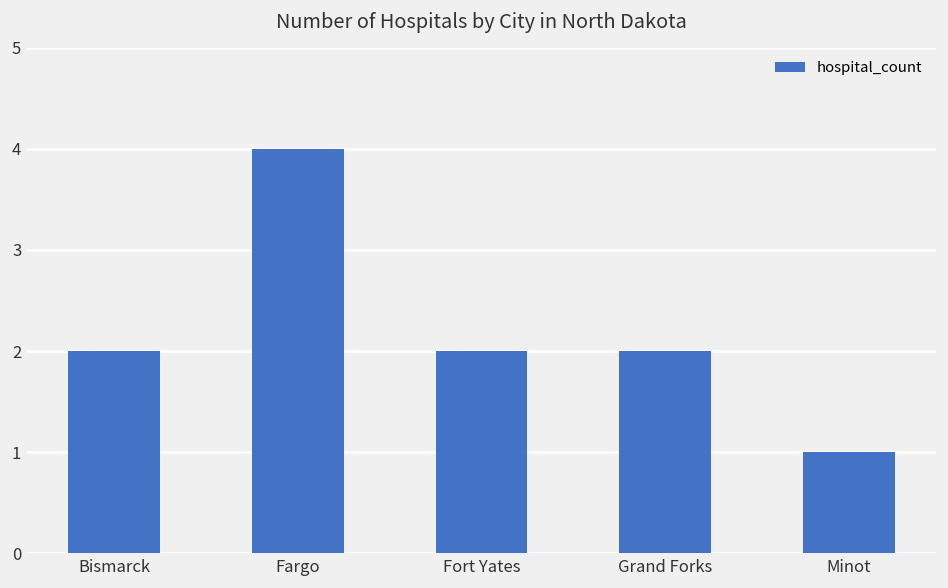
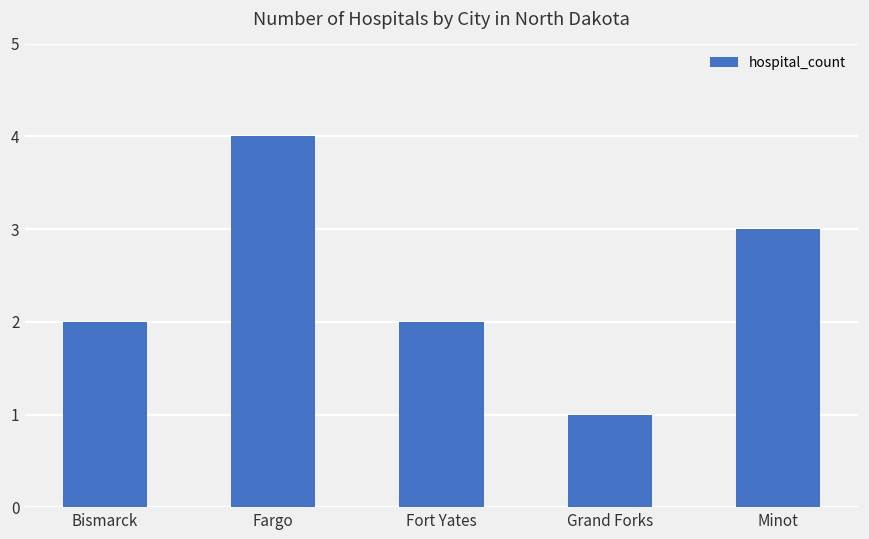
Grand Forks: 2 -> 1
Minot: 1 -> 3
